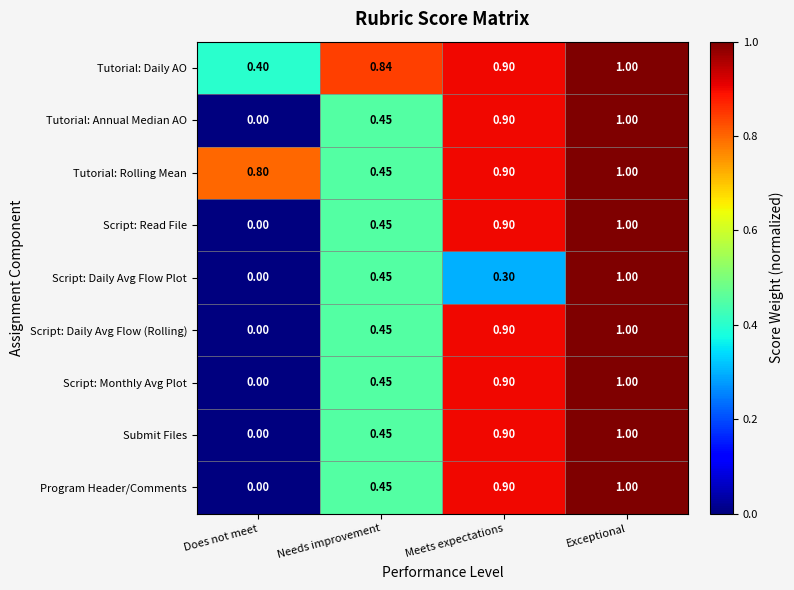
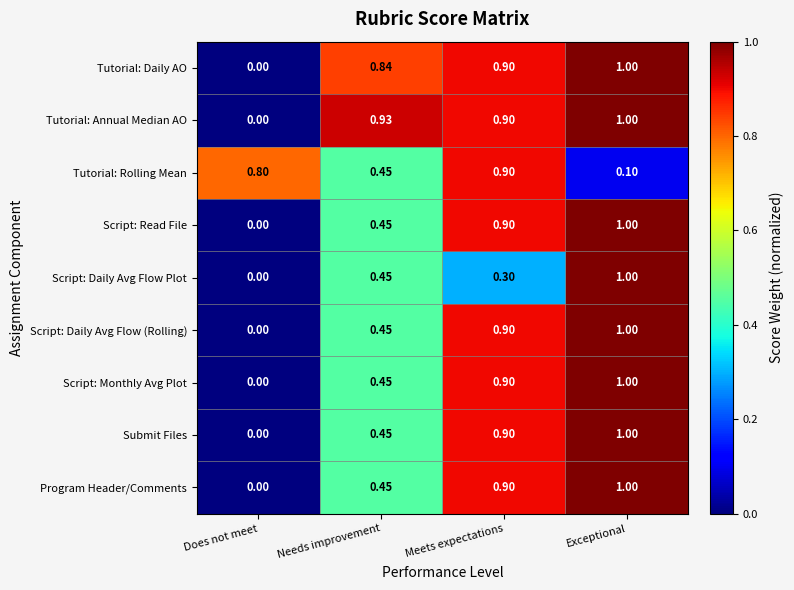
Tutorial: Daily AO, Does not meet: 0.40 -> 0.00
Tutorial: Annual Median AO, Needs improvement: 0.45 -> 0.93
Tutorial: Rolling Mean, Exceptional: 1.00 -> 0.10
